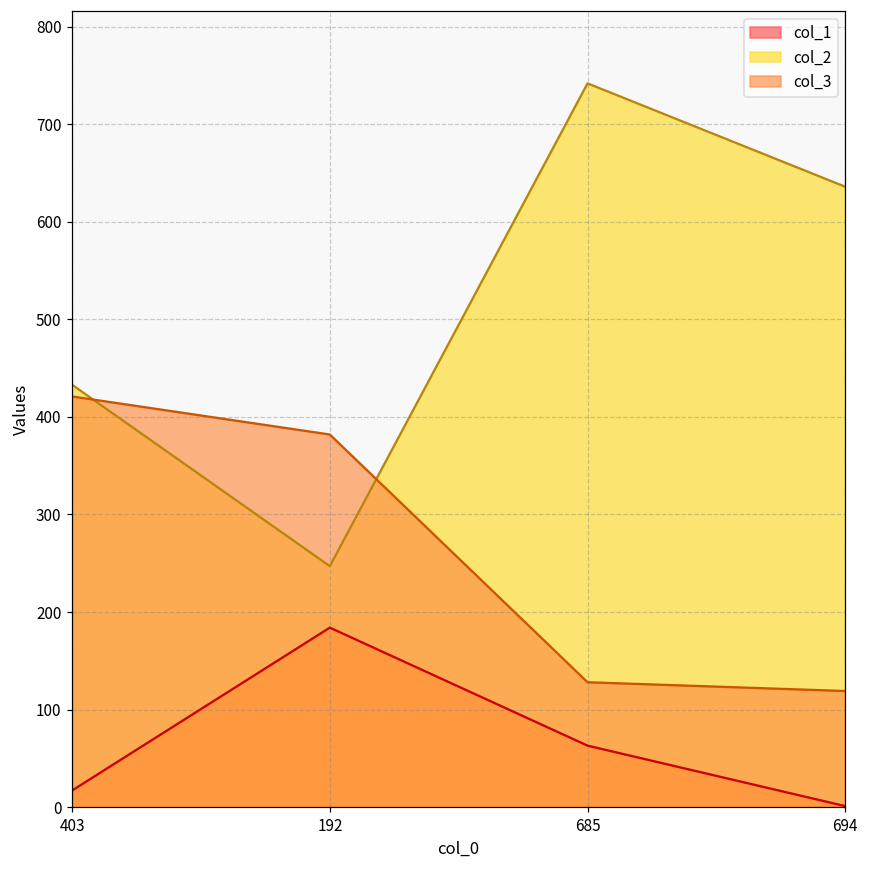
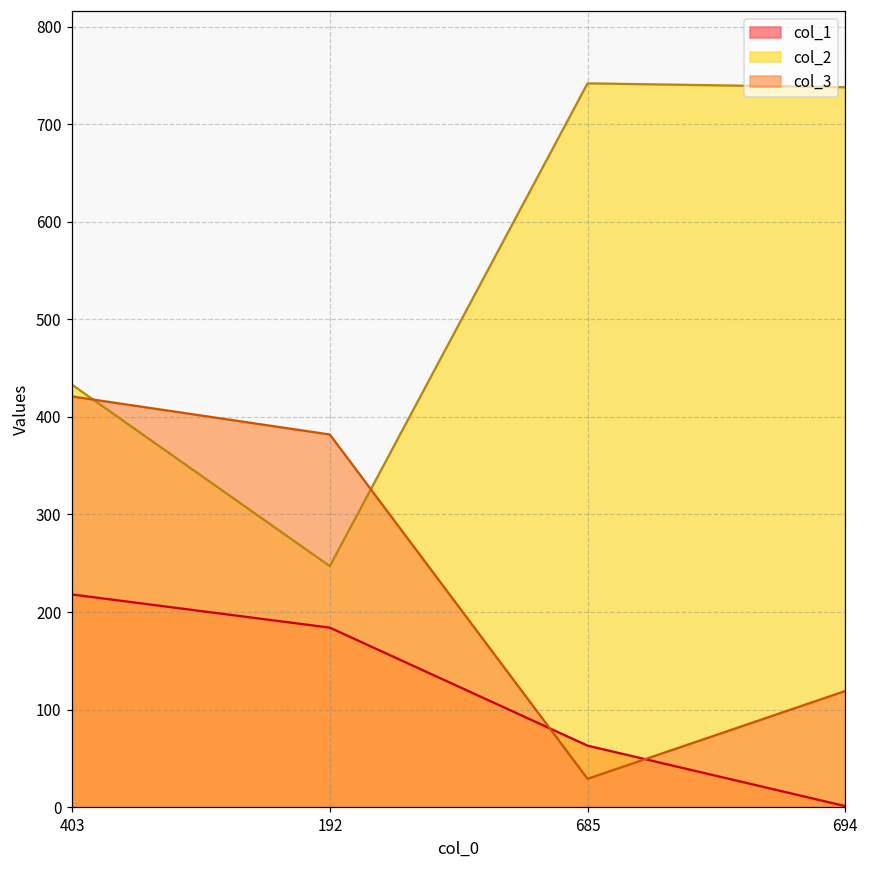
col_1, 403: 20 -> 220
col_3, 685: 130 -> 30
col_2, 694: 640 -> 740
